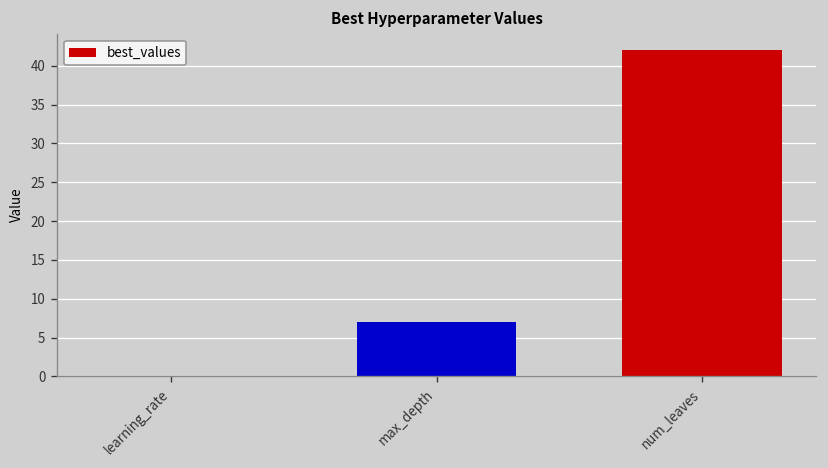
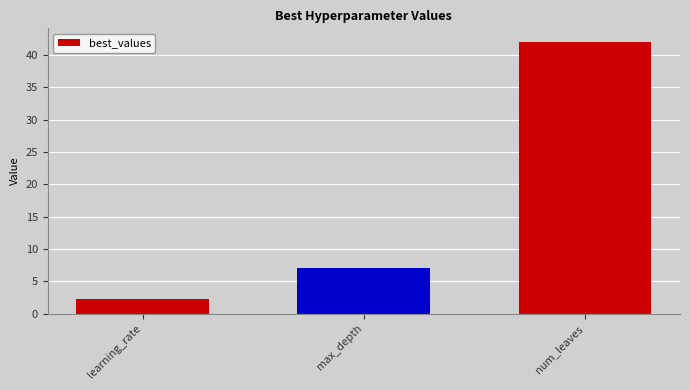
learning_rate: 0 -> 2
